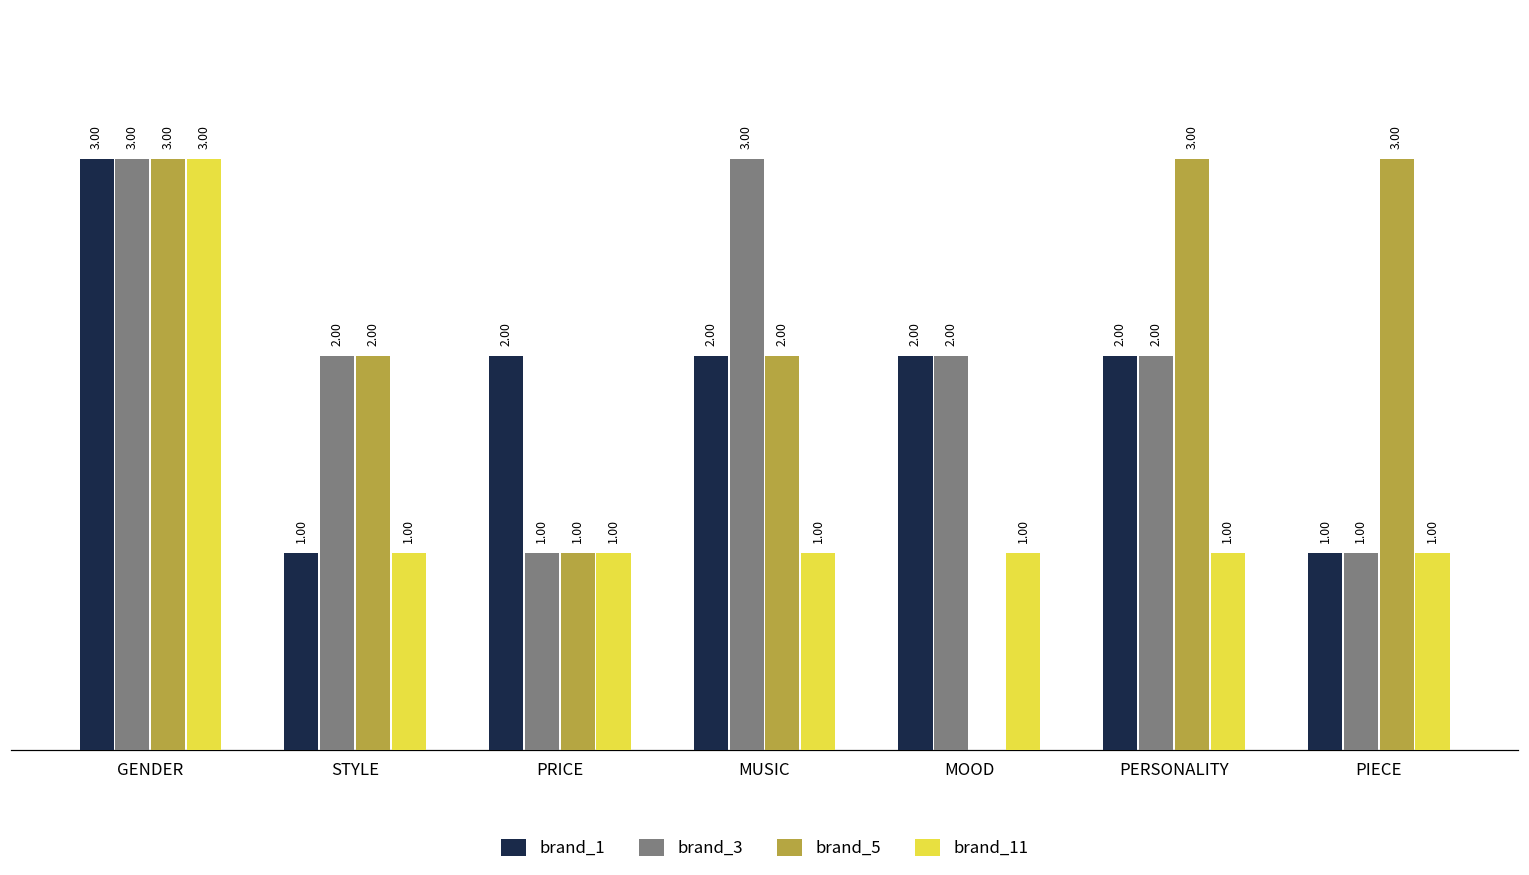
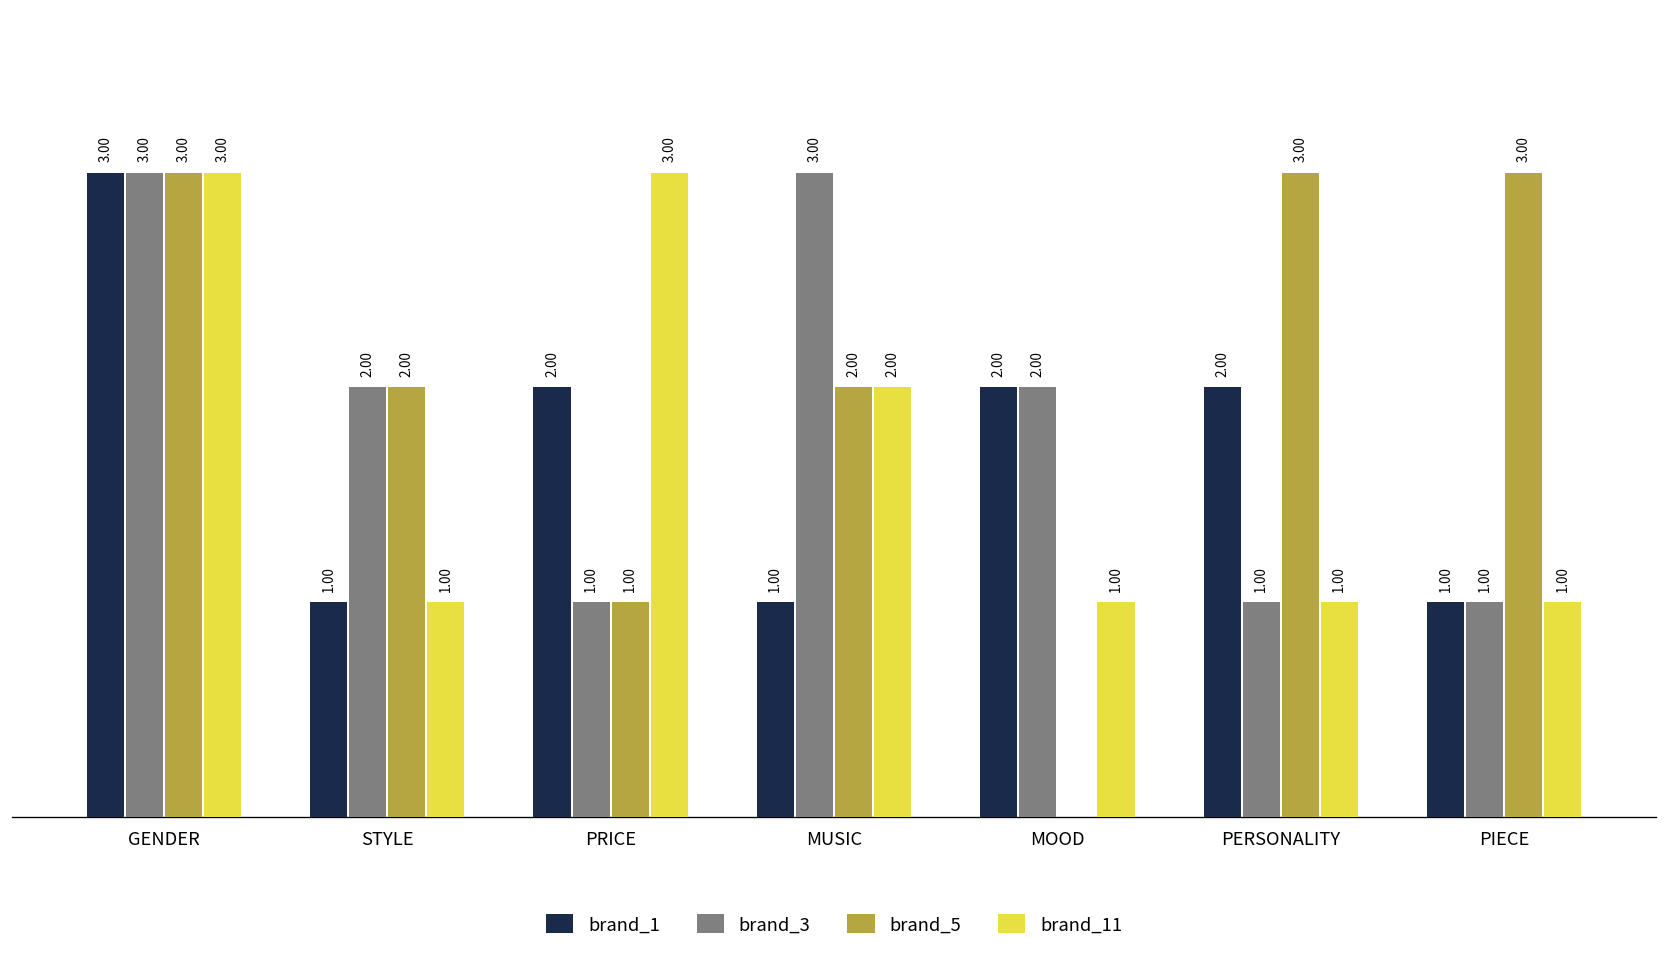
brand_11, PRICE: 1.00 -> 3.00
brand_1, MUSIC: 2.00 -> 1.00
brand_11, MUSIC: 1.00 -> 2.00
brand_3, PERSONALITY: 2.00 -> 1.00
